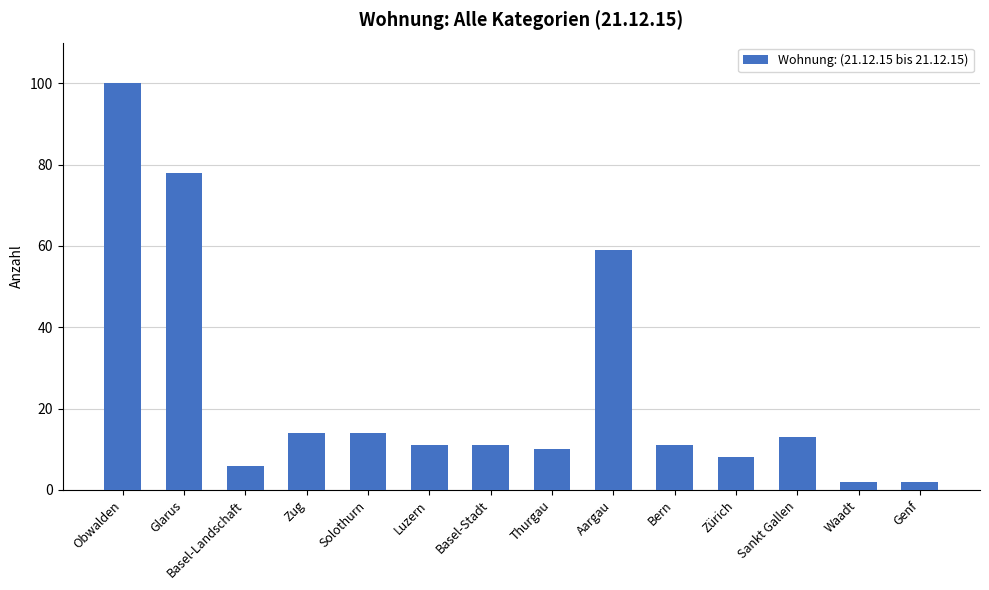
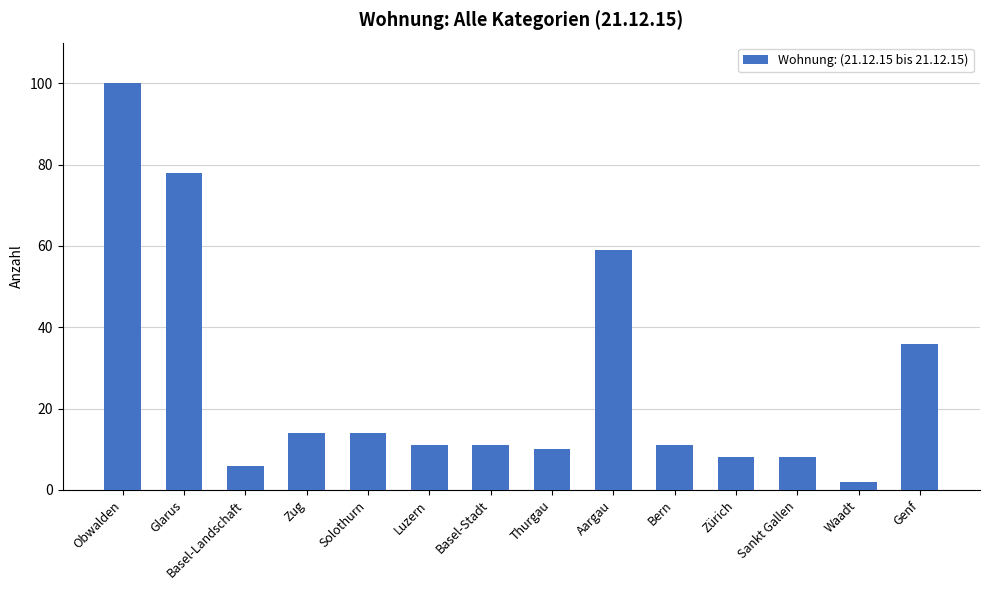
Sankt Gallen: 13 -> 8
Genf: 2 -> 36
